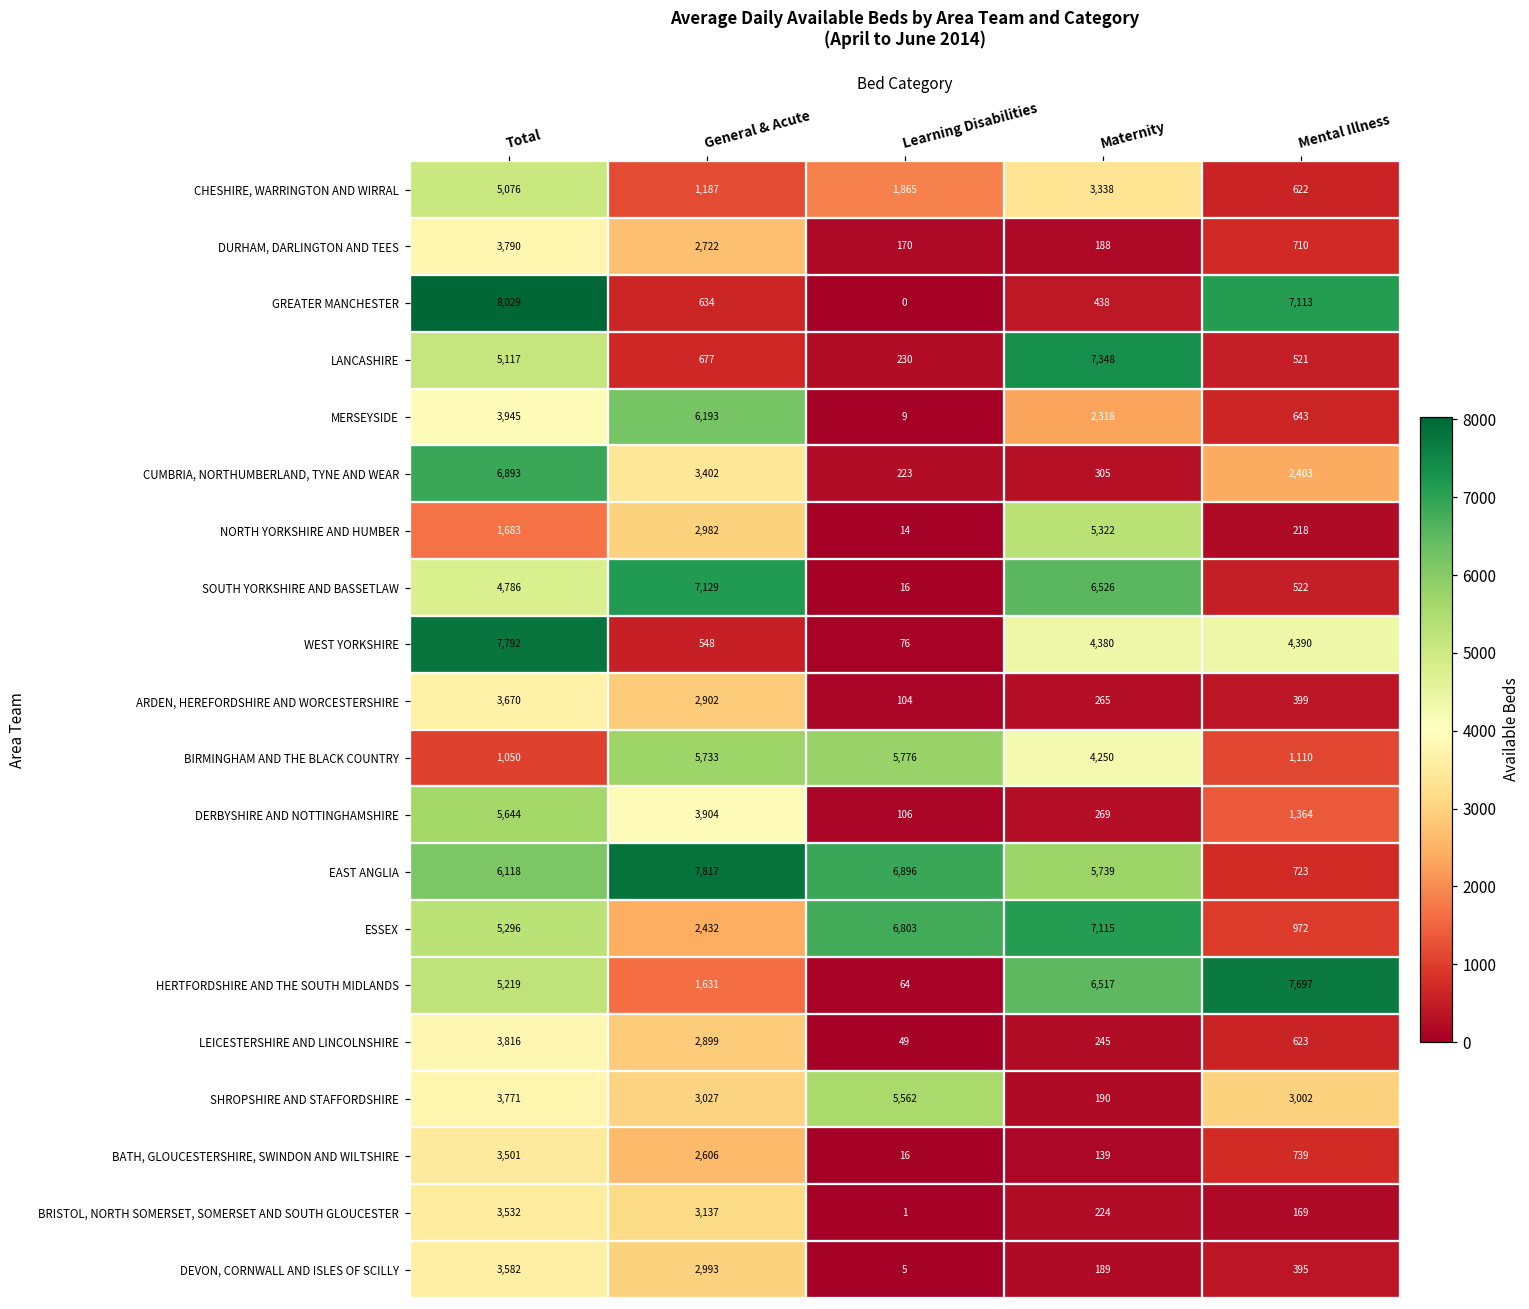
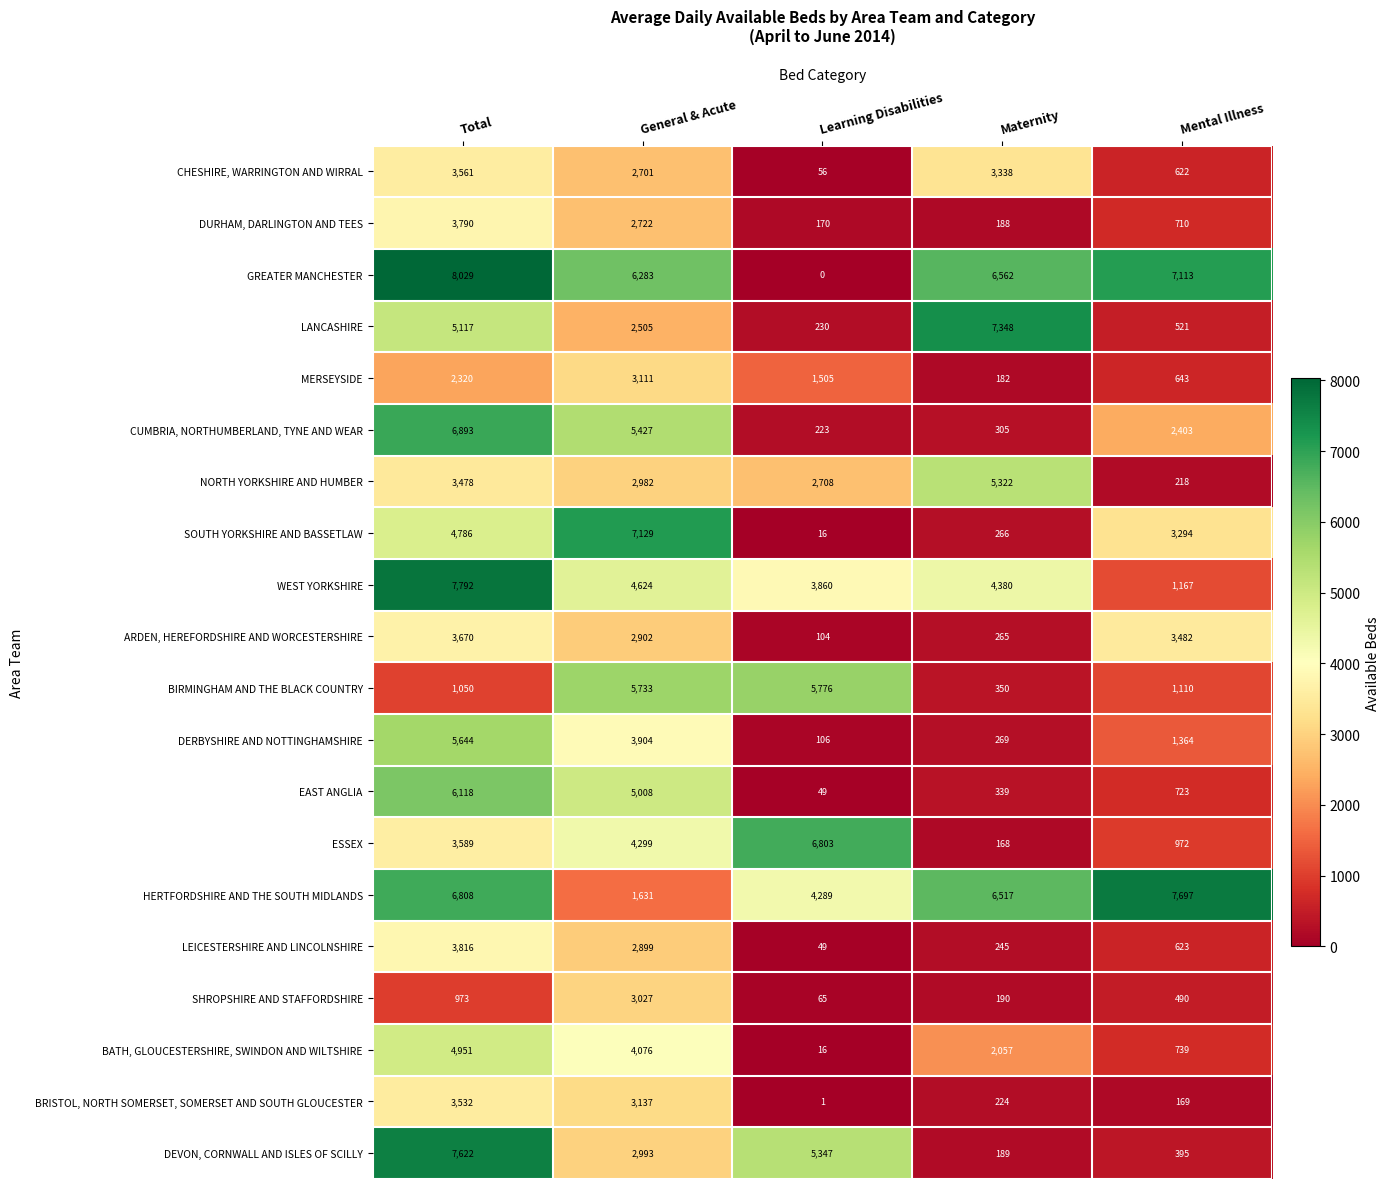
CHESHIRE, WARRINGTON AND WIRRAL, Total: 5,076 -> 3,561
CHESHIRE, WARRINGTON AND WIRRAL, General & Acute: 1,187 -> 2,701
CHESHIRE, WARRINGTON AND WIRRAL, Learning Disabilities: 1,865 -> 56
GREATER MANCHESTER, General & Acute: 634 -> 6,283
GREATER MANCHESTER, Maternity: 438 -> 6,562
LANCASHIRE, General & Acute: 677 -> 2,505
MERSEYSIDE, Total: 3,945 -> 2,320
MERSEYSIDE, General & Acute: 6,193 -> 3,111
MERSEYSIDE, Learning Disabilities: 9 -> 1,505
MERSEYSIDE, Maternity: 2,318 -> 182
CUMBRIA, NORTHUMBERLAND, TYNE AND WEAR, General & Acute: 3,402 -> 5,427
NORTH YORKSHIRE AND HUMBER, Total: 1,683 -> 3,478
NORTH YORKSHIRE AND HUMBER, Learning Disabilities: 14 -> 2,708
SOUTH YORKSHIRE AND BASSETLAW, Maternity: 6,526 -> 266
SOUTH YORKSHIRE AND BASSETLAW, Mental Illness: 522 -> 3,294
WEST YORKSHIRE, General & Acute: 548 -> 4,624
WEST YORKSHIRE, Learning Disabilities: 76 -> 3,860
WEST YORKSHIRE, Mental Illness: 4,390 -> 1,167
ARDEN, HEREFORDSHIRE AND WORCESTERSHIRE, Mental Illness: 399 -> 3,482
BIRMINGHAM AND THE BLACK COUNTRY, Maternity: 4,250 -> 350
EAST ANGLIA, General & Acute: 7,817 -> 5,008
EAST ANGLIA, Learning Disabilities: 6,896 -> 49
EAST ANGLIA, Maternity: 5,739 -> 339
ESSEX, Total: 5,296 -> 3,589
ESSEX, General & Acute: 2,432 -> 4,299
ESSEX, Maternity: 7,115 -> 168
HERTFORDSHIRE AND THE SOUTH MIDLANDS, Total: 5,219 -> 6,808
HERTFORDSHIRE AND THE SOUTH MIDLANDS, Learning Disabilities: 64 -> 4,289
SHROPSHIRE AND STAFFORDSHIRE, Total: 3,771 -> 973
SHROPSHIRE AND STAFFORDSHIRE, Learning Disabilities: 5,562 -> 65
SHROPSHIRE AND STAFFORDSHIRE, Mental Illness: 3,002 -> 490
BATH, GLOUCESTERSHIRE, SWINDON AND WILTSHIRE, Total: 3,501 -> 4,951
BATH, GLOUCESTERSHIRE, SWINDON AND WILTSHIRE, General & Acute: 2,606 -> 4,076
BATH, GLOUCESTERSHIRE, SWINDON AND WILTSHIRE, Maternity: 139 -> 2,057
DEVON, CORNWALL AND ISLES OF SCILLY, Total: 3,582 -> 7,622
DEVON, CORNWALL AND ISLES OF SCILLY, Learning Disabilities: 5 -> 5,347
